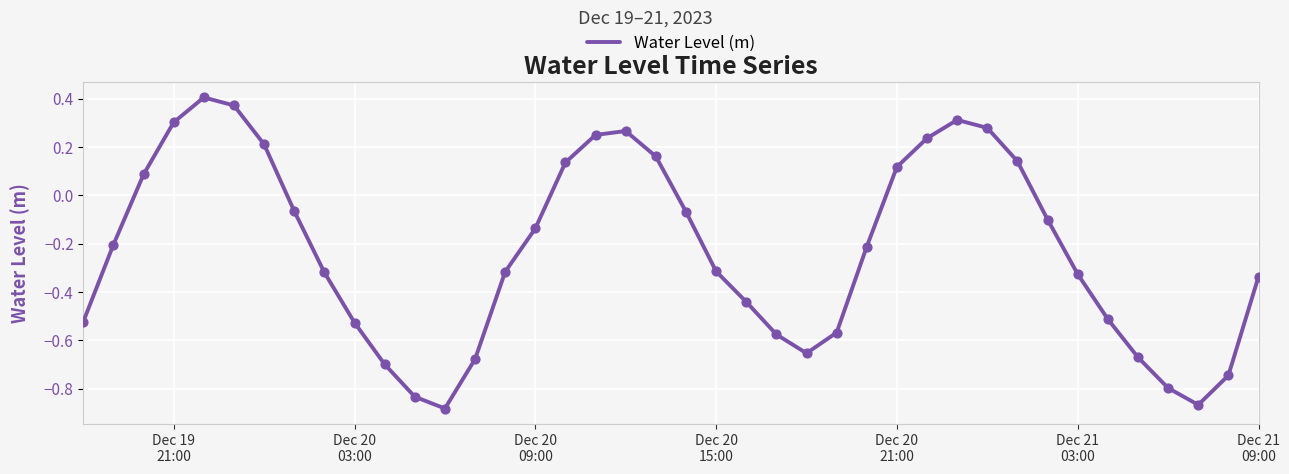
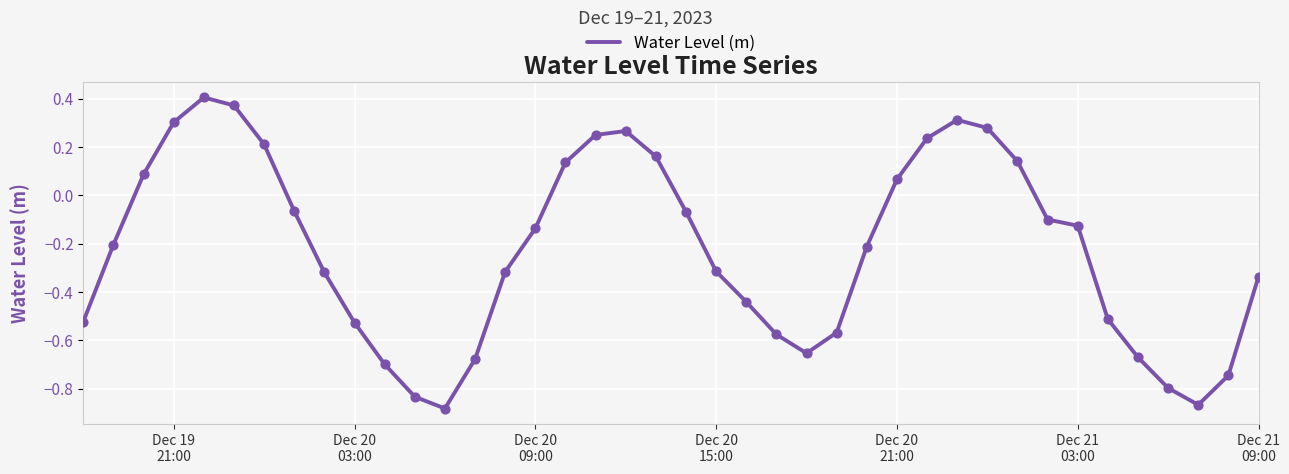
Dec 20 21:00: 0.12 -> 0.07
Dec 21 03:00: -0.33 -> -0.13
